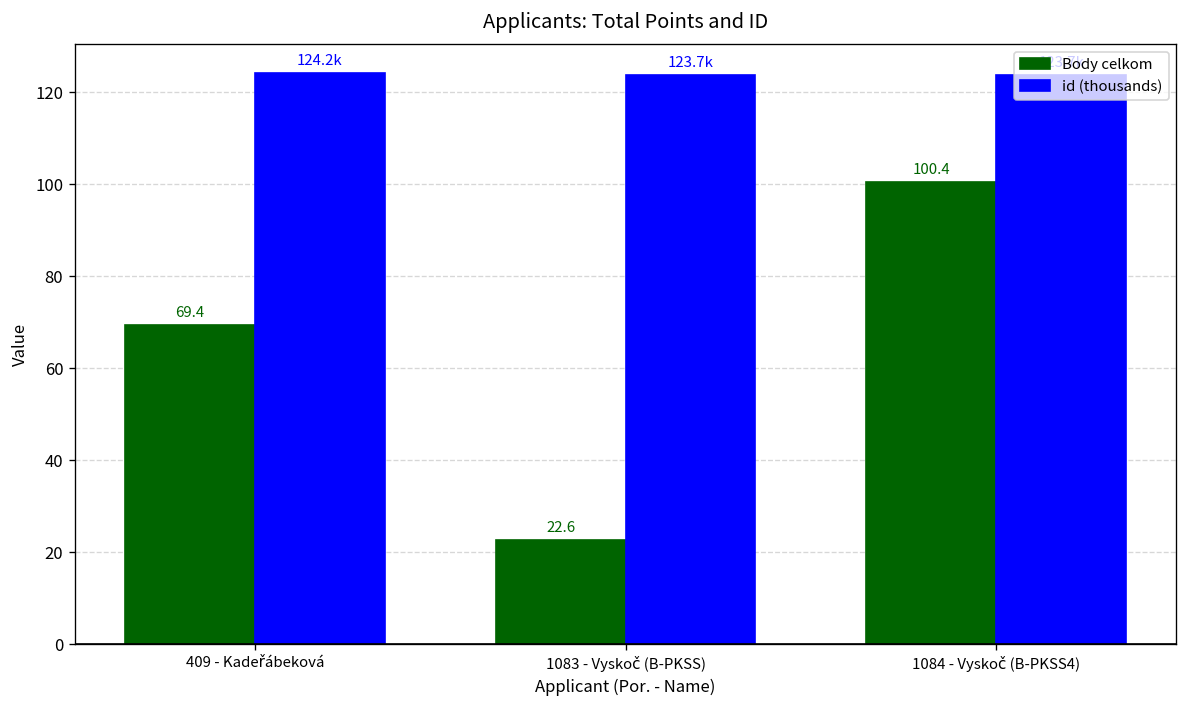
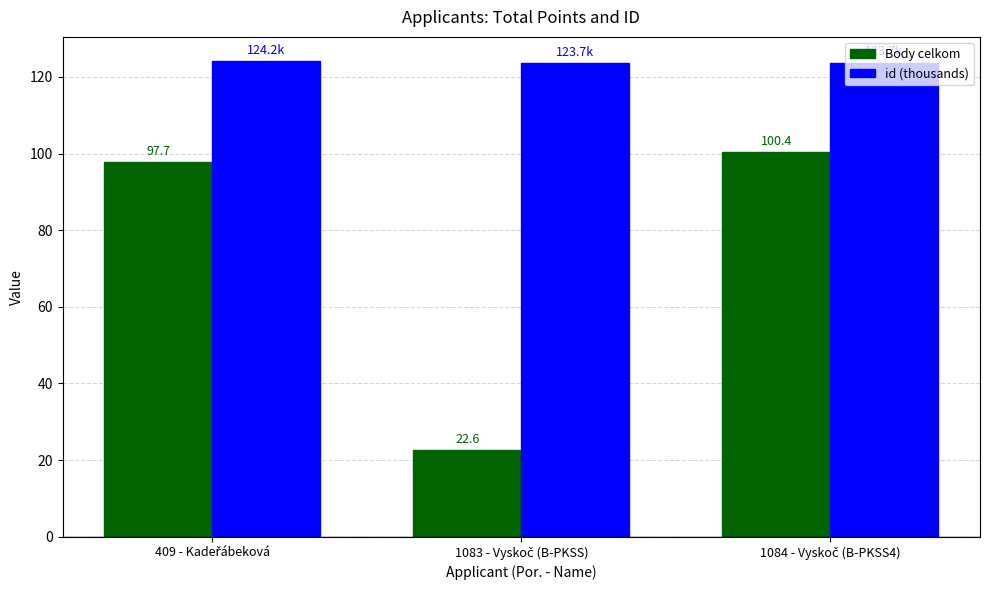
Body celkom, 409 - Kadeřábeková: 69.4 -> 97.7
